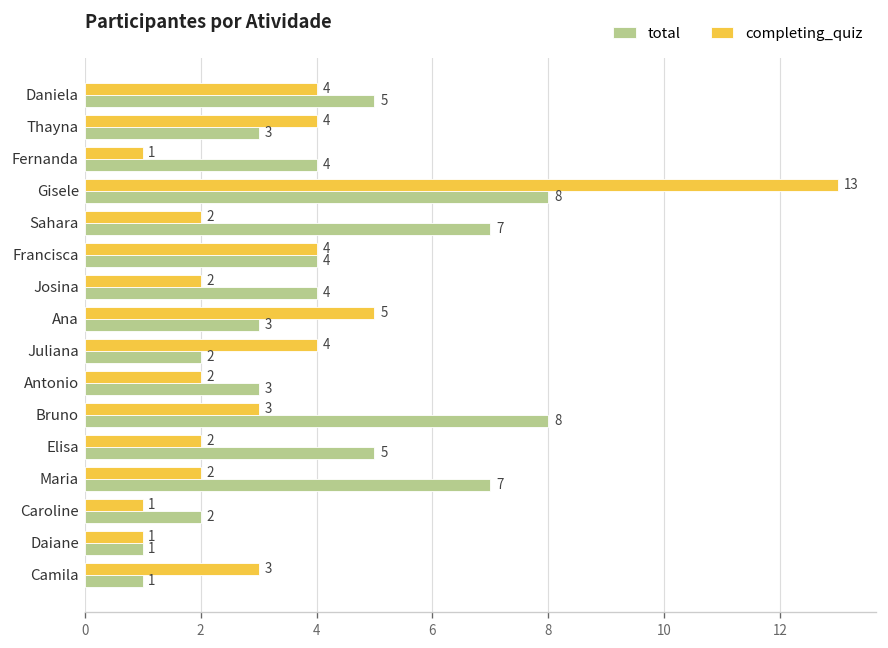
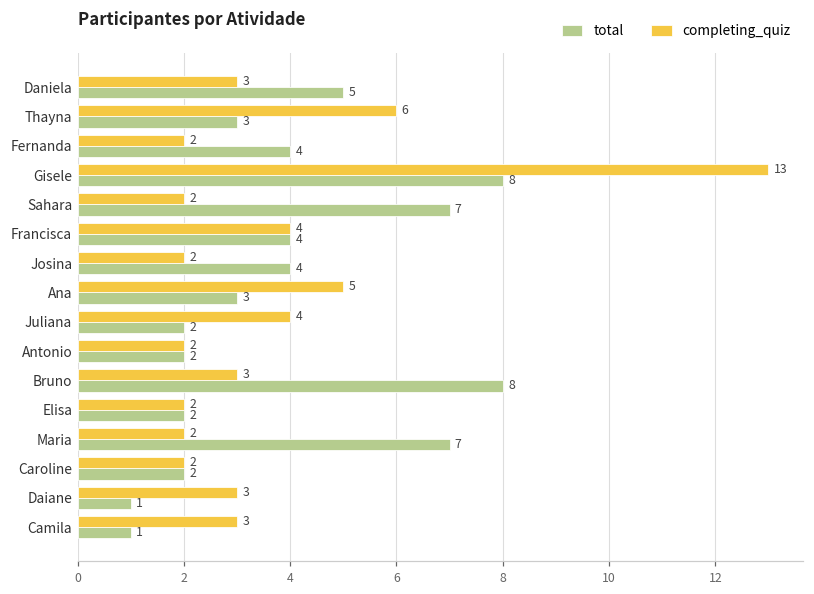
completing_quiz, Daniela: 4 -> 3
completing_quiz, Thayna: 4 -> 6
completing_quiz, Fernanda: 1 -> 2
total, Antonio: 3 -> 2
total, Elisa: 5 -> 2
completing_quiz, Caroline: 1 -> 2
completing_quiz, Daiane: 1 -> 3
